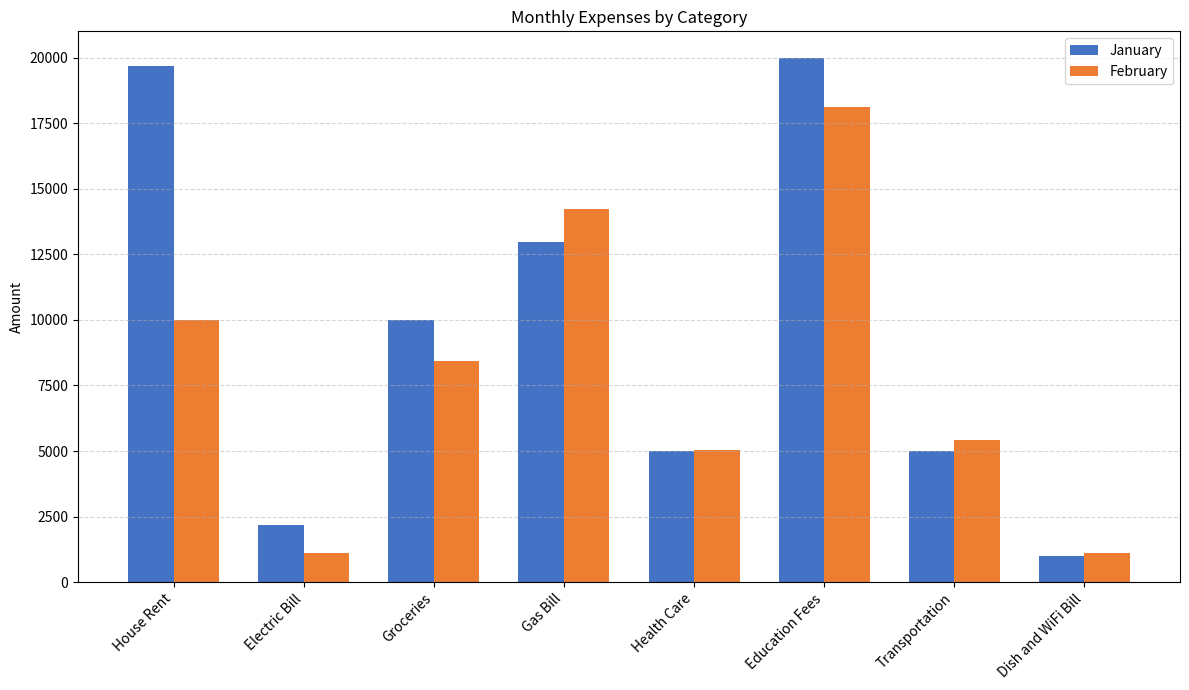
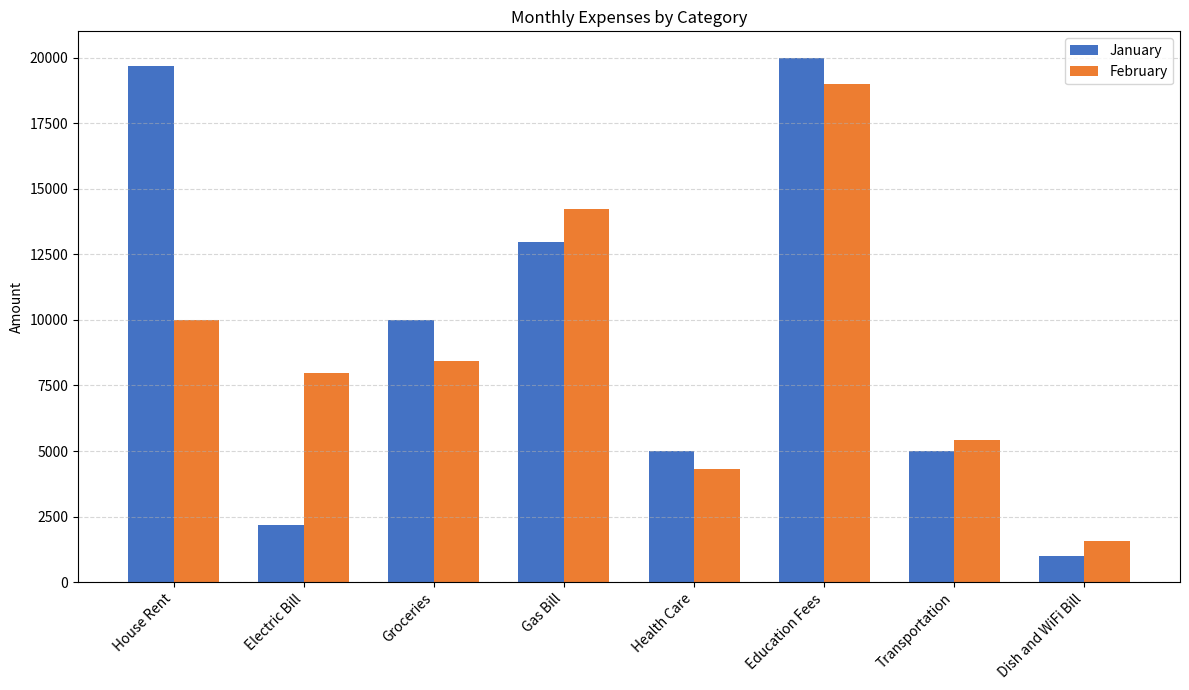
February, Electric Bill: 1100 -> 8000
February, Health Care: 5100 -> 4300
February, Education Fees: 18100 -> 19000
February, Dish and WiFi Bill: 1100 -> 1600
